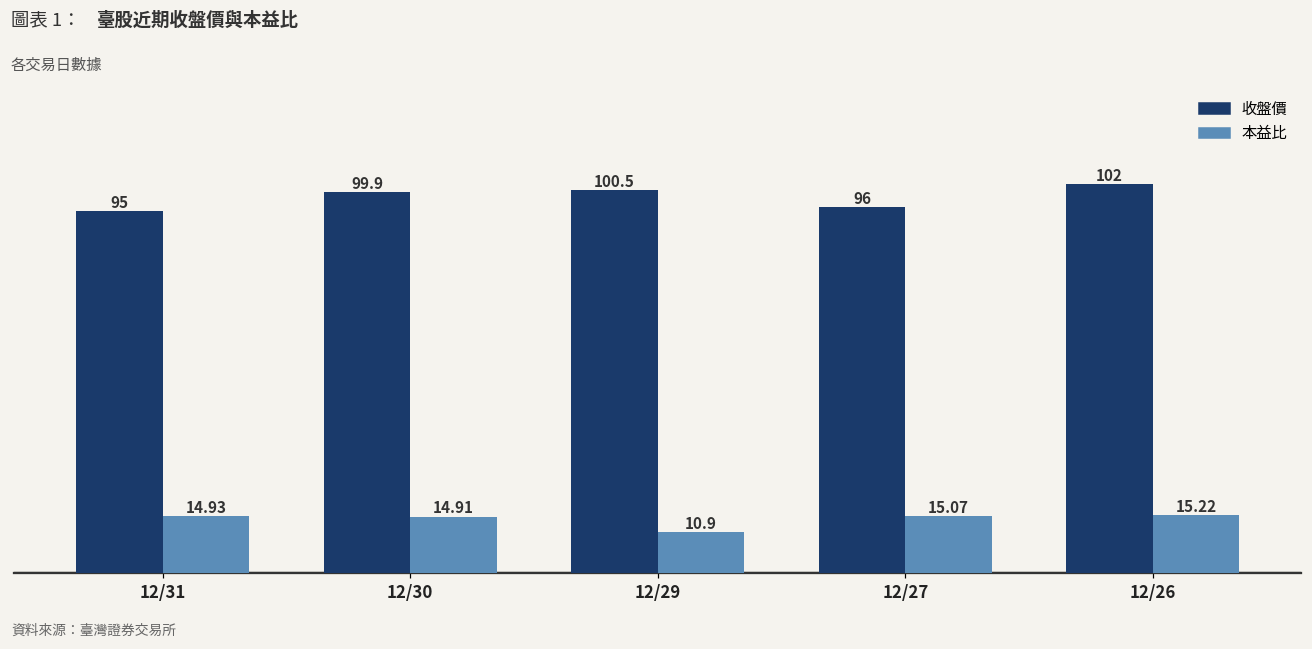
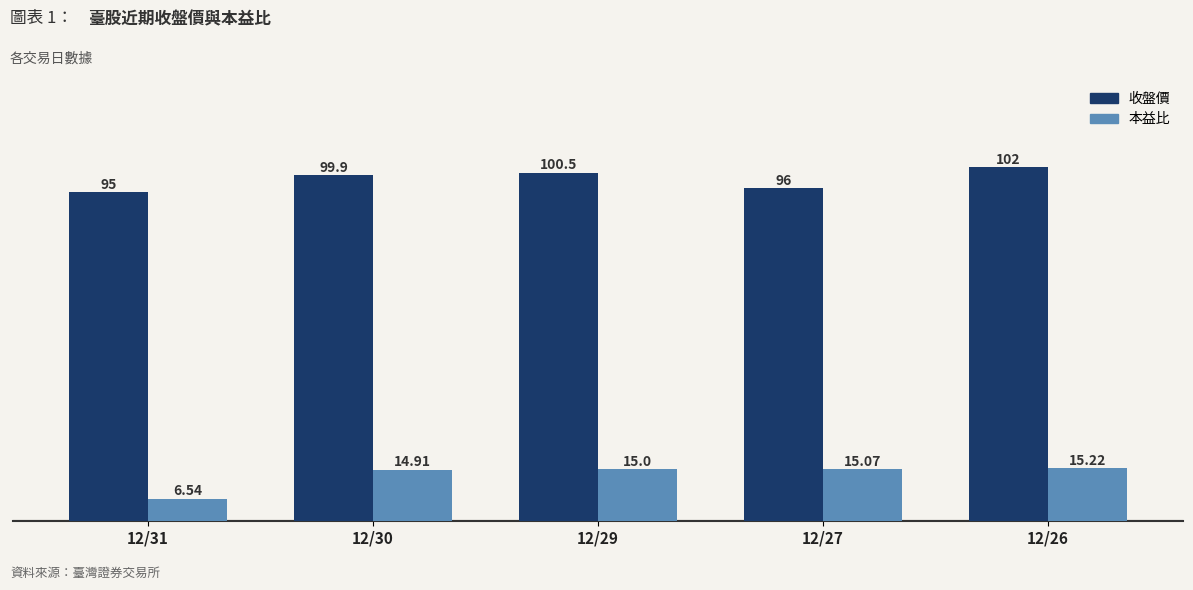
本益比, 12/31: 14.93 -> 6.54
本益比, 12/29: 10.9 -> 15.0
